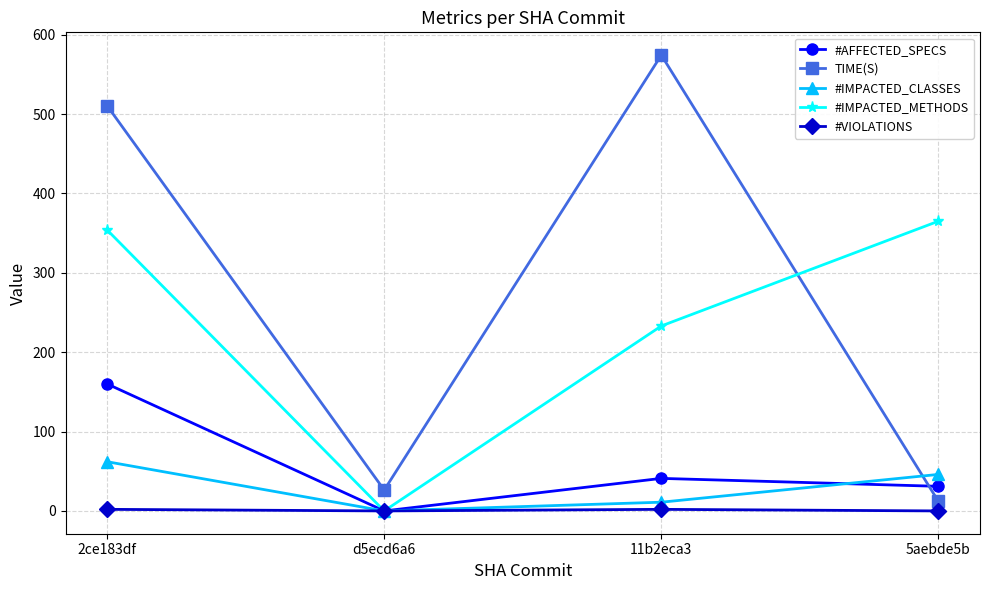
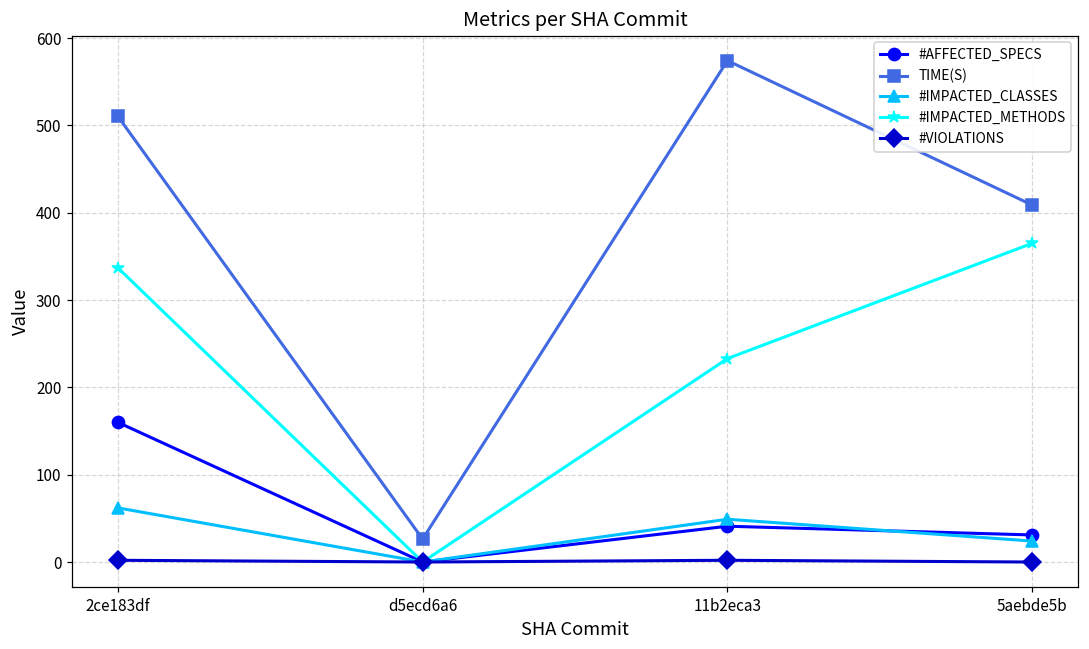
#IMPACTED_METHODS, 2ce183df: 350 -> 340
#IMPACTED_CLASSES, 11b2eca3: 10 -> 50
TIME(S), 5aebde5b: 10 -> 410
#IMPACTED_CLASSES, 5aebde5b: 50 -> 20
